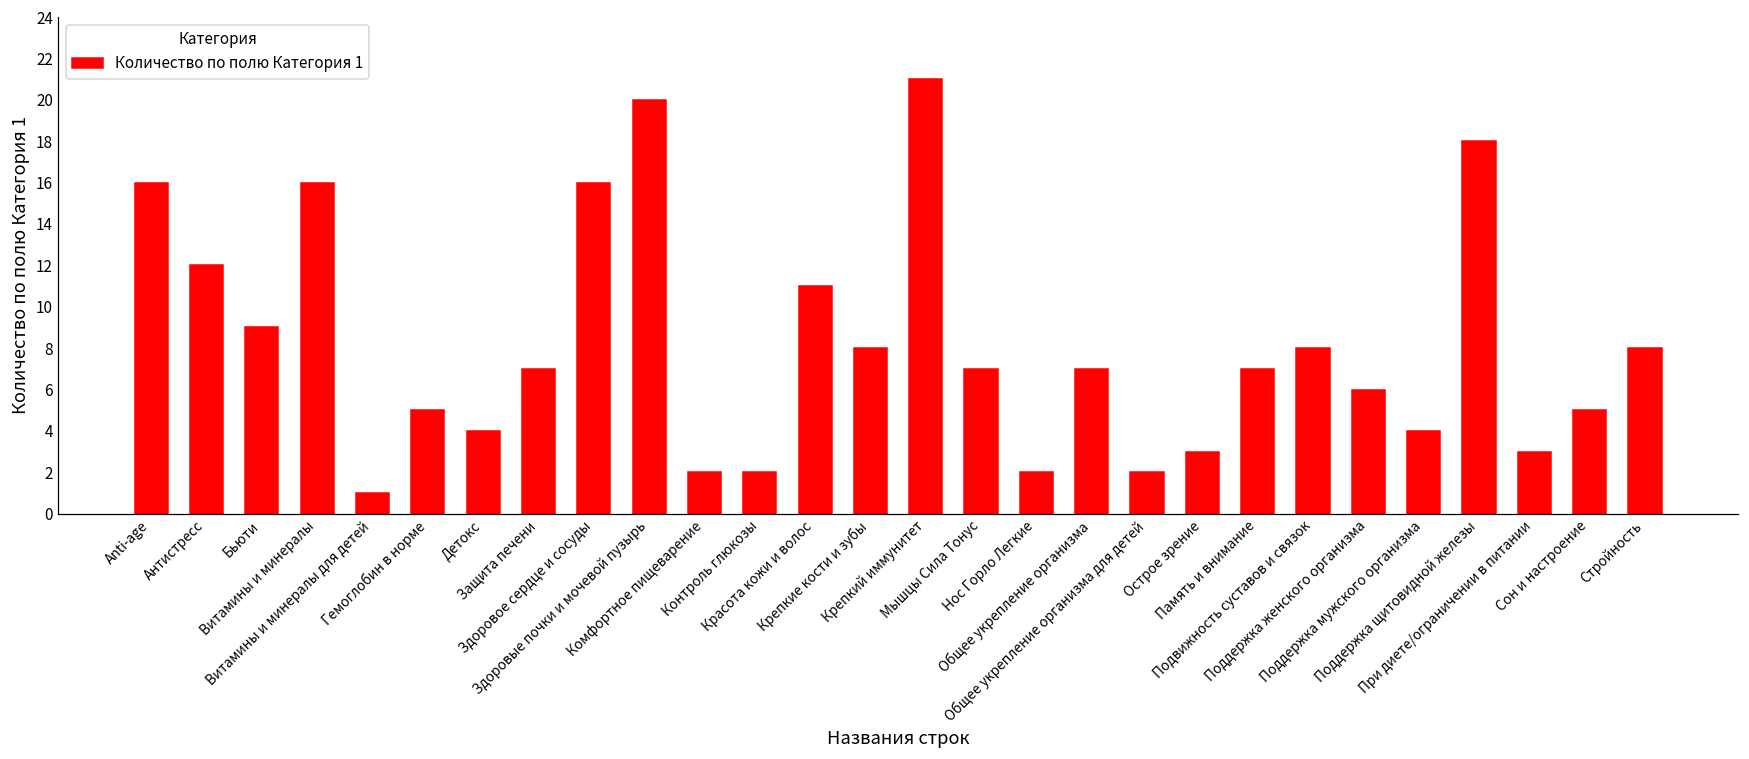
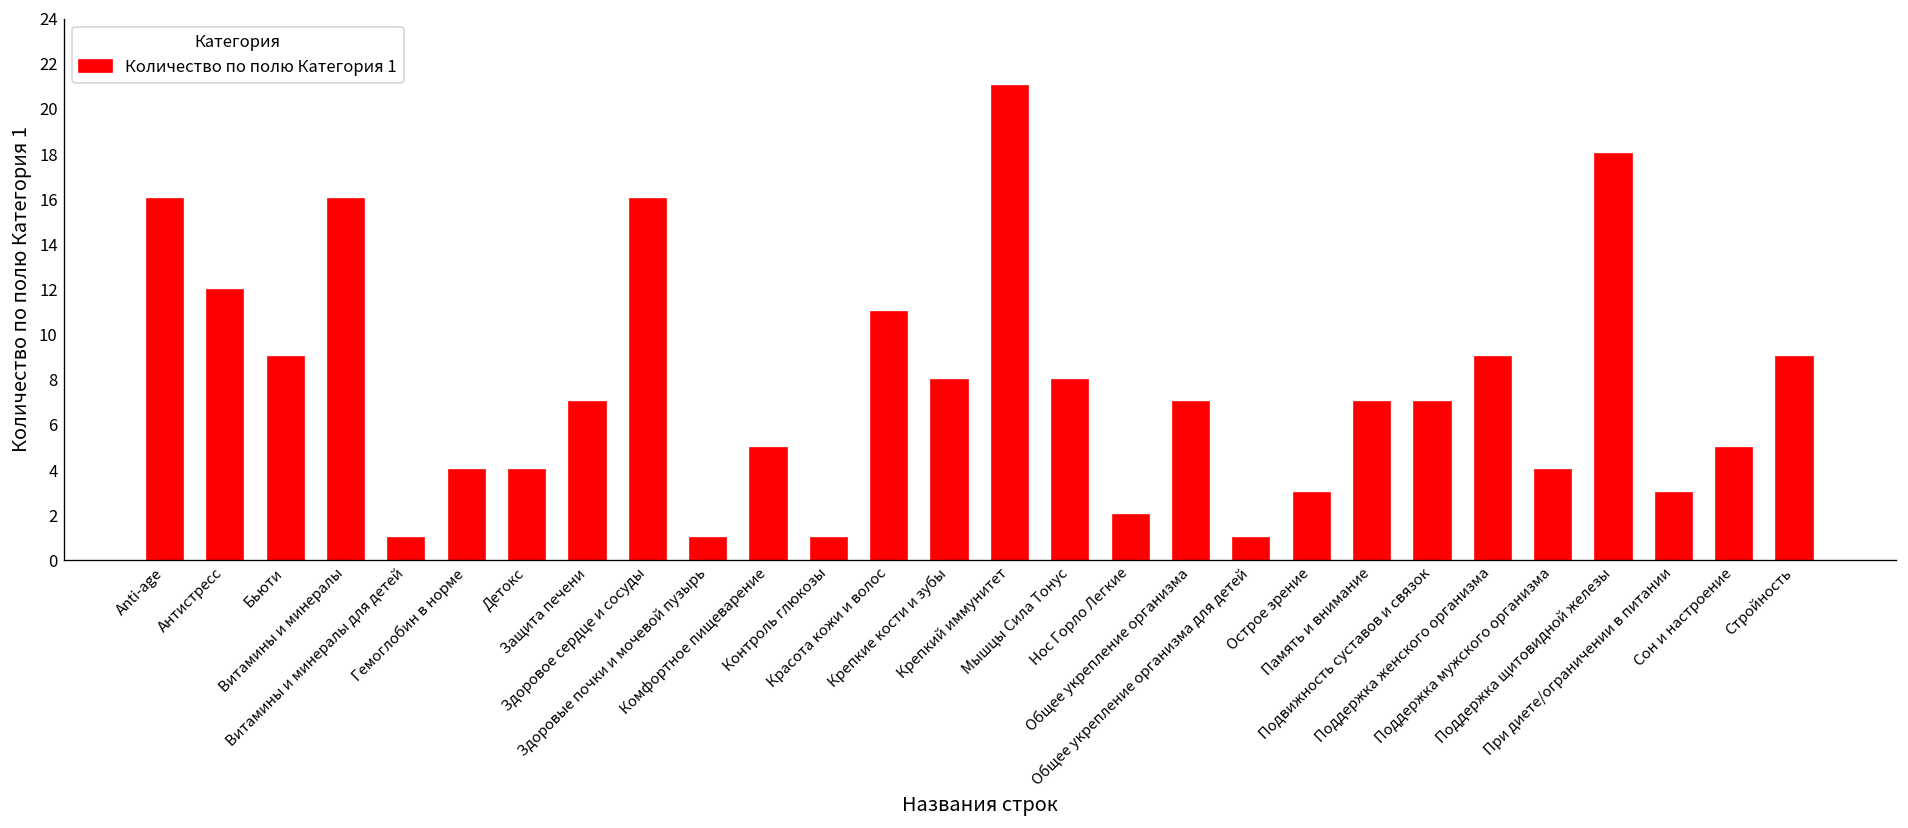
Гемоглобин в норме: 5 -> 4
Здоровые почки и мочевой пузырь: 20 -> 1
Комфортное пищеварение: 2 -> 5
Контроль глюкозы: 2 -> 1
Мышцы Сила Тонус: 7 -> 8
Общее укрепление организма для детей: 2 -> 1
Подвижность суставов и связок: 8 -> 7
Поддержка женского организма: 6 -> 9
Стройность: 8 -> 9
